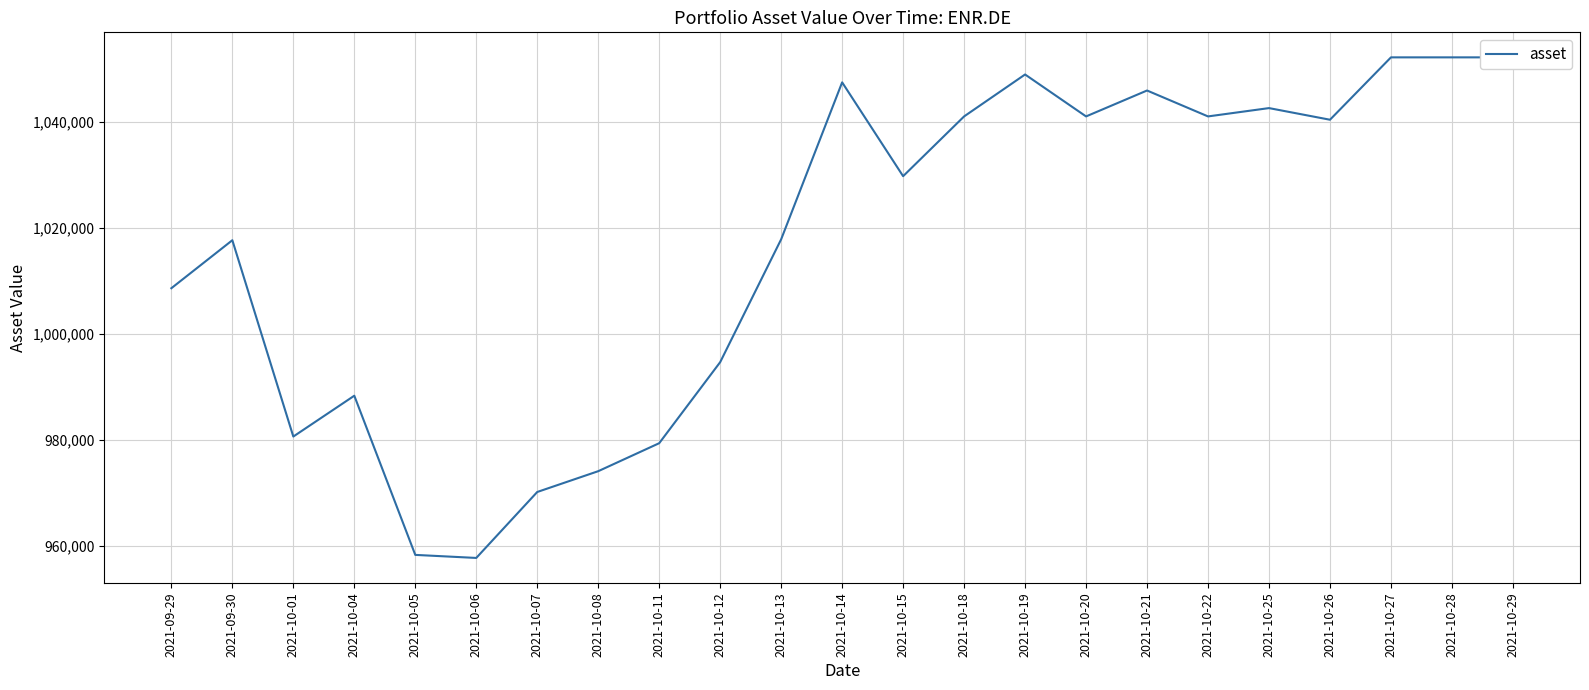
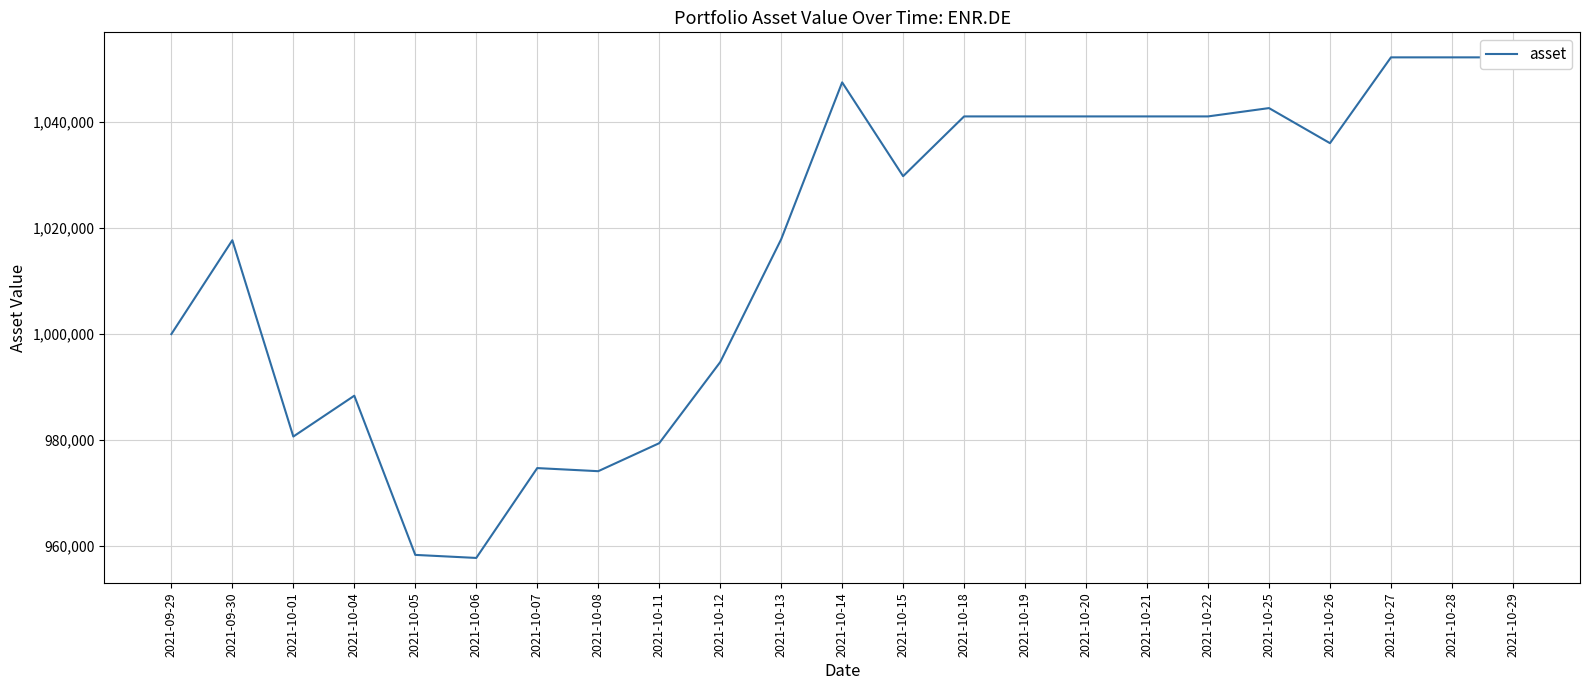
2021-09-29: 1,009,000 -> 1,000,000
2021-10-07: 970,000 -> 975,000
2021-10-19: 1,049,000 -> 1,041,000
2021-10-21: 1,046,000 -> 1,041,000
2021-10-26: 1,040,000 -> 1,036,000
